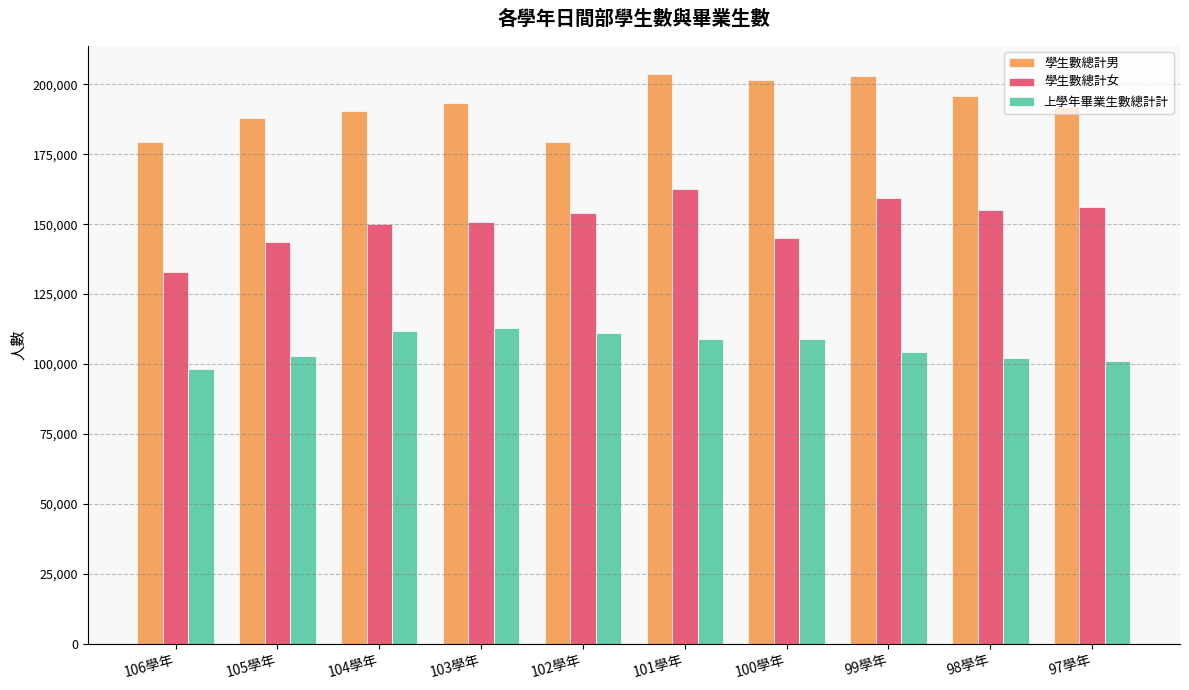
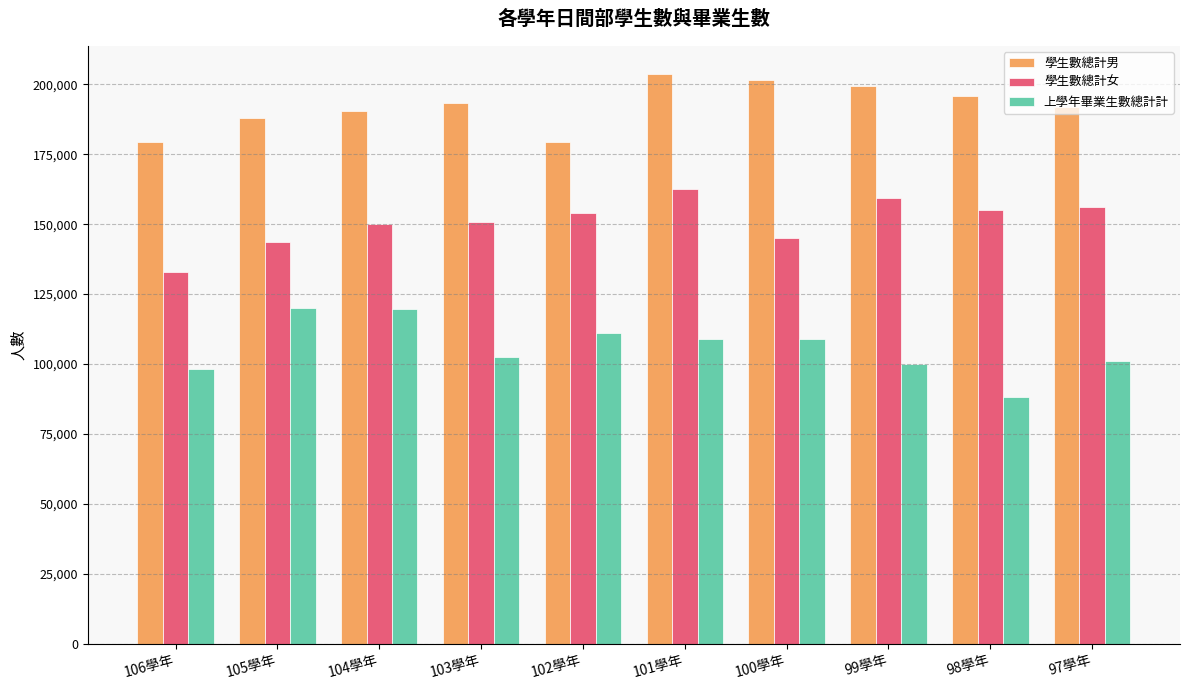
上學年畢業生數總計計, 105學年: 103,000 -> 120,000
上學年畢業生數總計計, 104學年: 112,000 -> 120,000
上學年畢業生數總計計, 103學年: 113,000 -> 103,000
學生數總計男, 99學年: 203,000 -> 200,000
上學年畢業生數總計計, 99學年: 104,000 -> 100,000
上學年畢業生數總計計, 98學年: 102,000 -> 88,000
